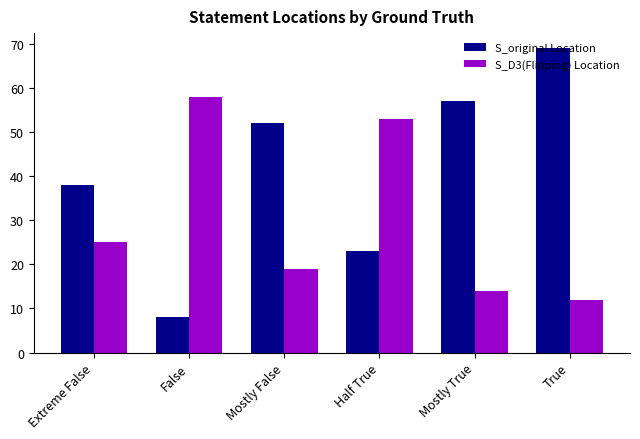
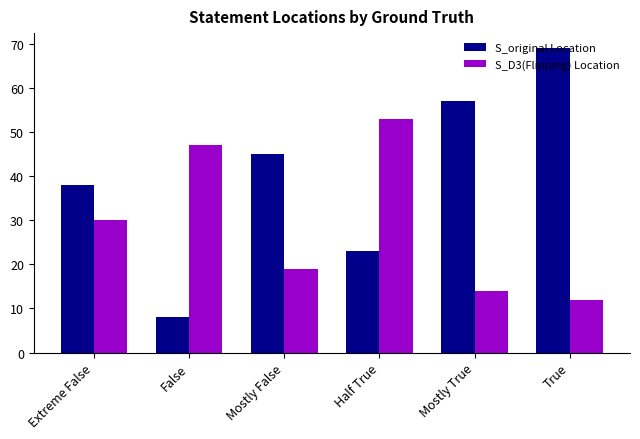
S_D3(Flipping) Location, Extreme False: 25 -> 30
S_D3(Flipping) Location, False: 58 -> 47
S_original Location, Mostly False: 52 -> 45
